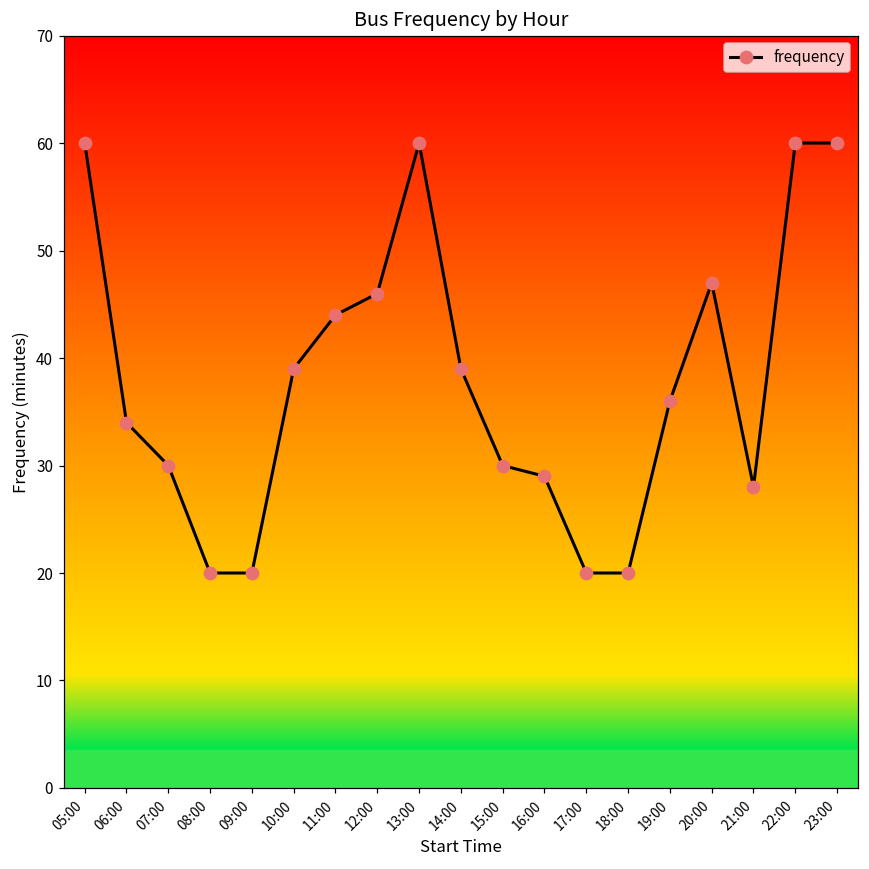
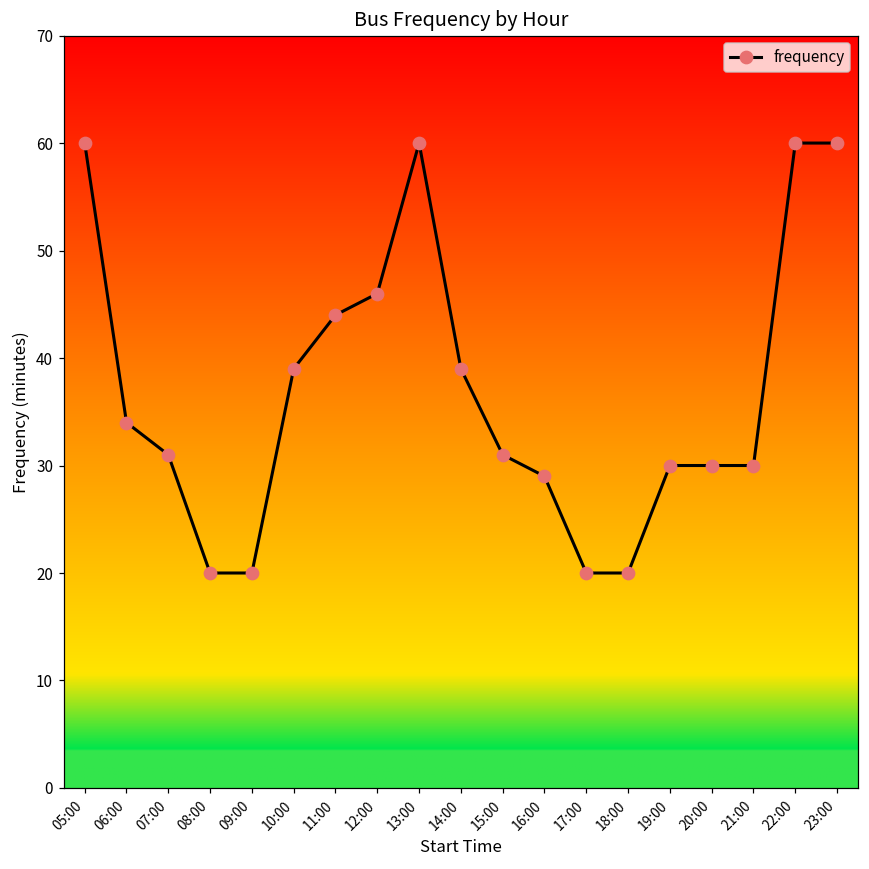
07:00: 30 -> 31
15:00: 30 -> 31
19:00: 36 -> 30
20:00: 47 -> 30
21:00: 28 -> 30
